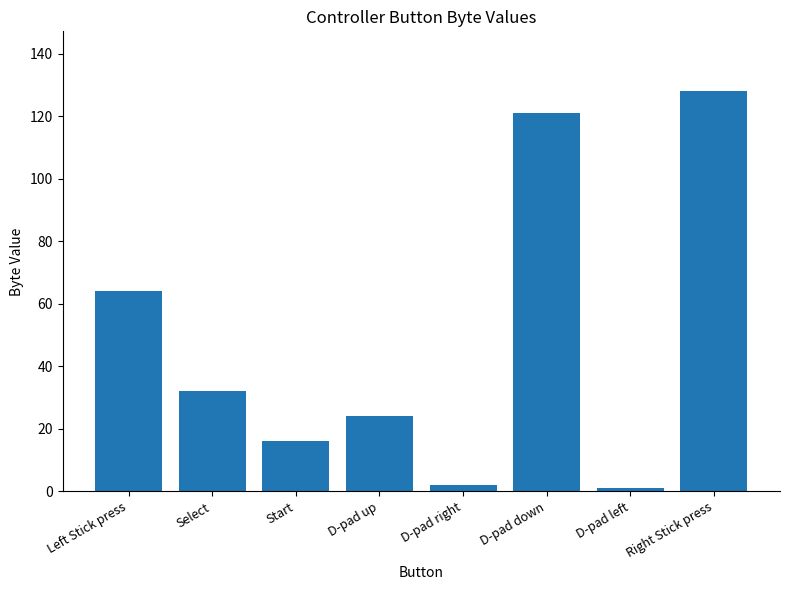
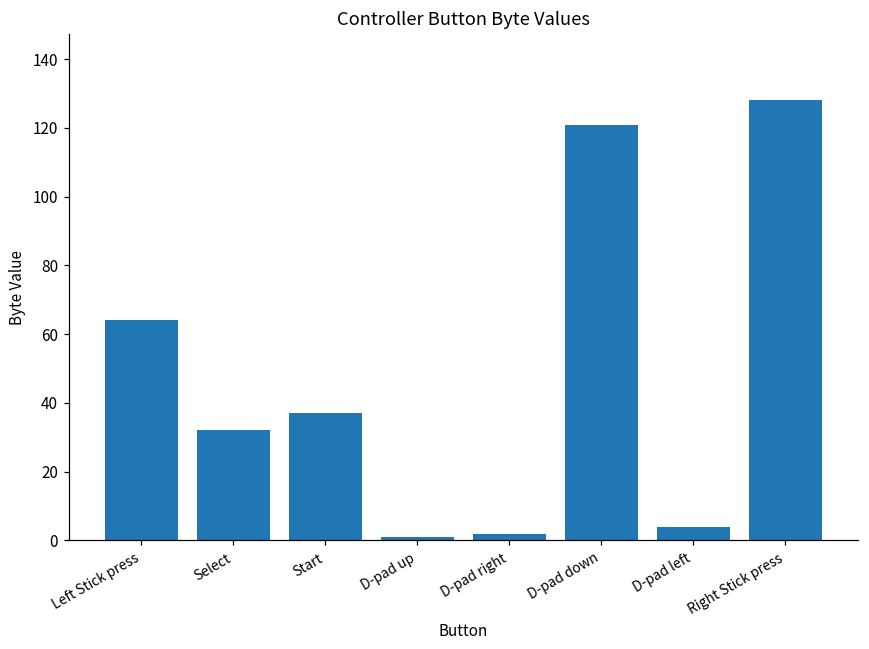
Start: 16 -> 37
D-pad up: 24 -> 1
D-pad left: 1 -> 4
